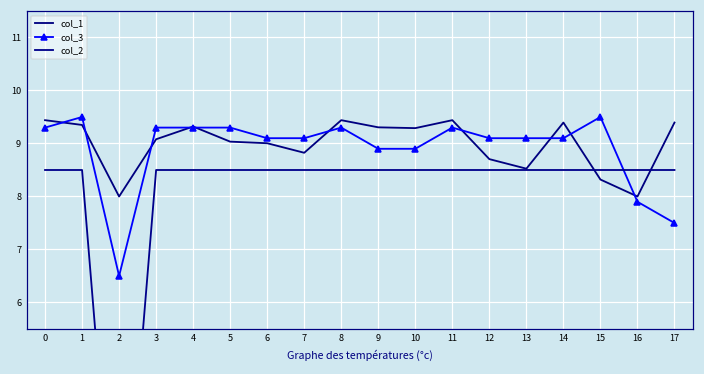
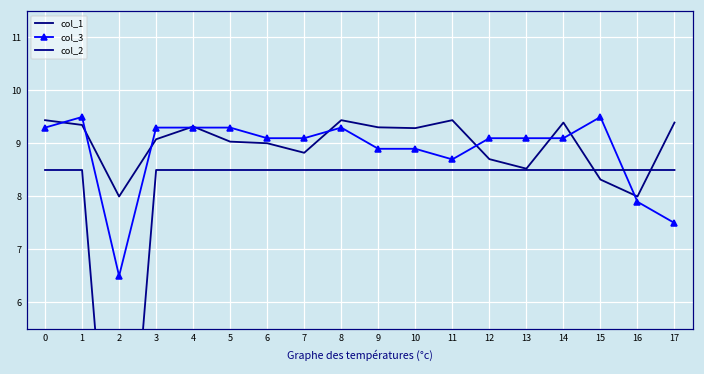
col_3, 11: 9.3 -> 8.7
